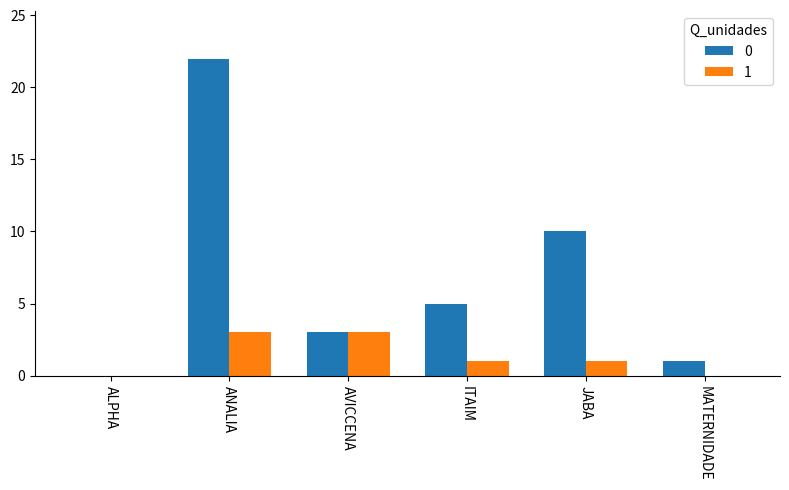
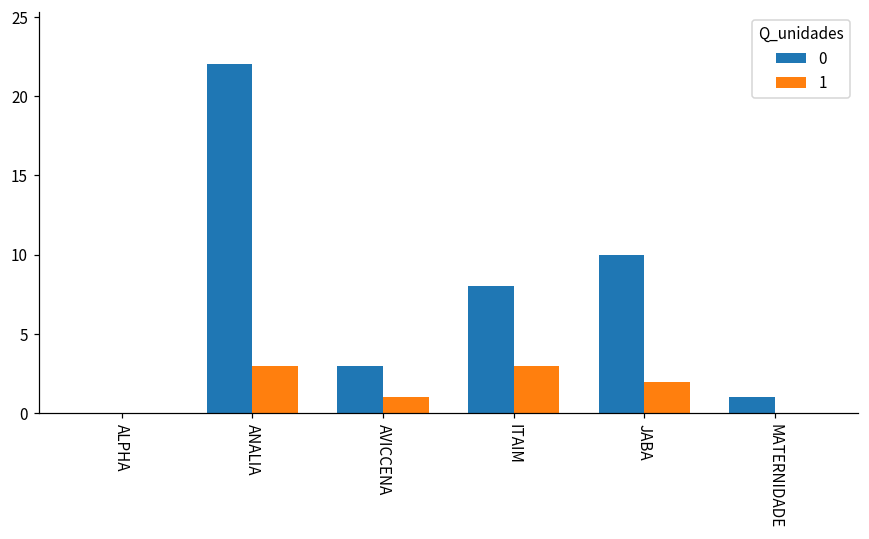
1, AVICCENA: 3 -> 1
0, ITAIM: 5 -> 8
1, ITAIM: 1 -> 3
1, JABA: 1 -> 2
